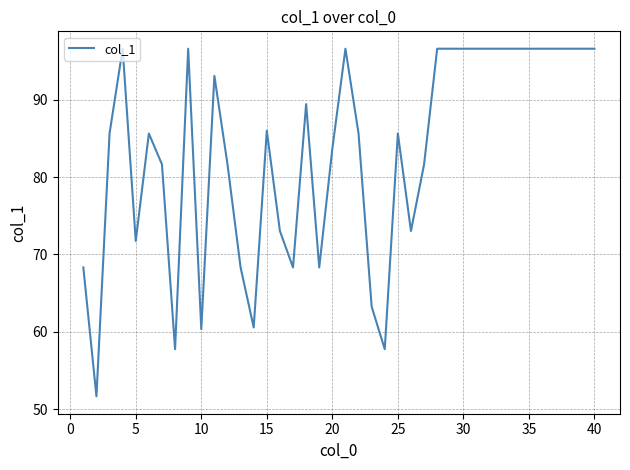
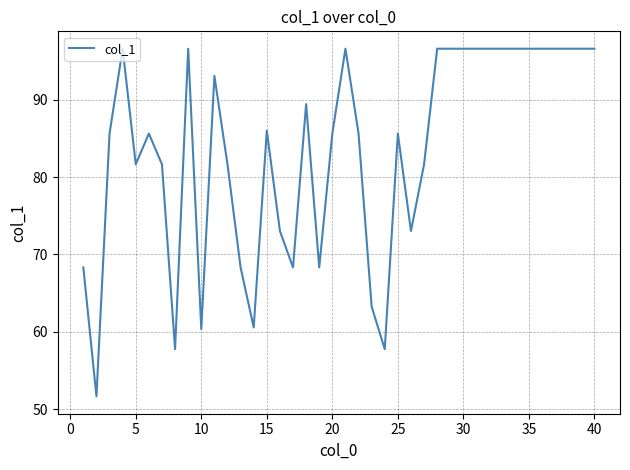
5: 72 -> 82
20: 84 -> 86
